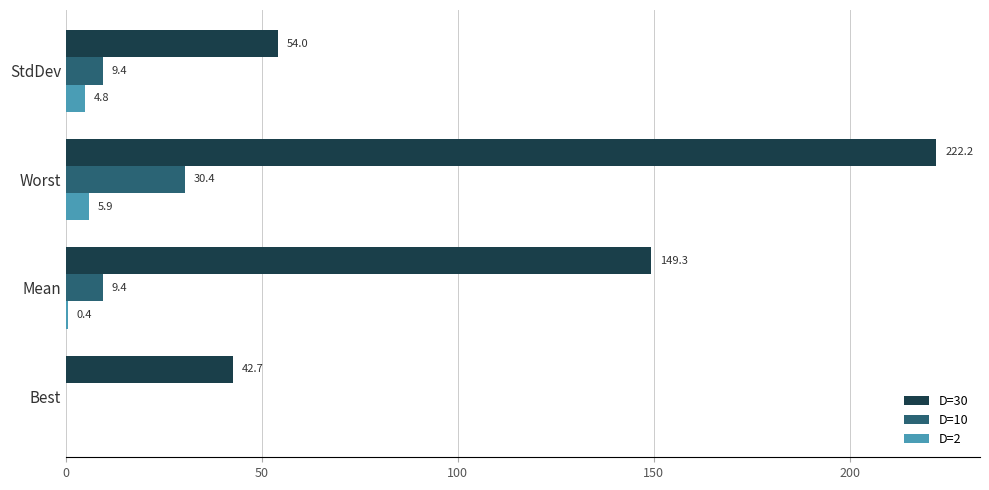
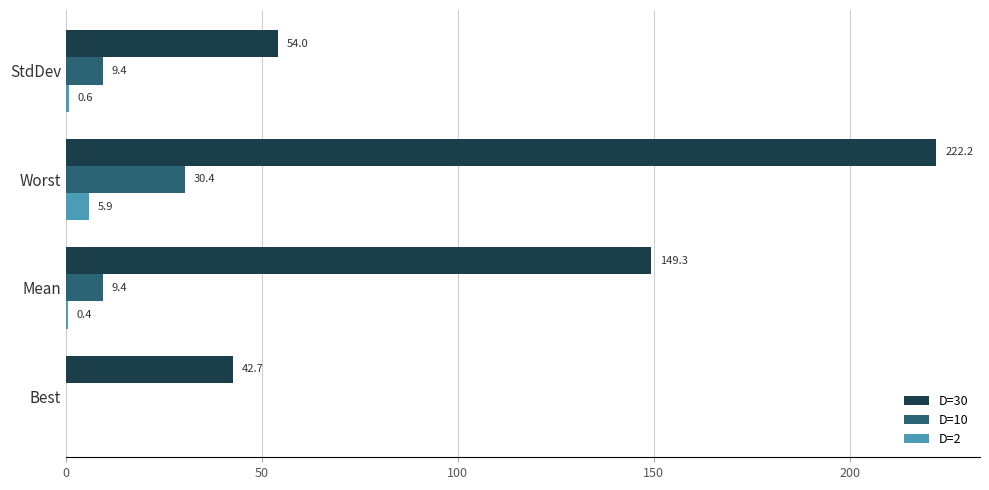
D=2, StdDev: 4.8 -> 0.6
